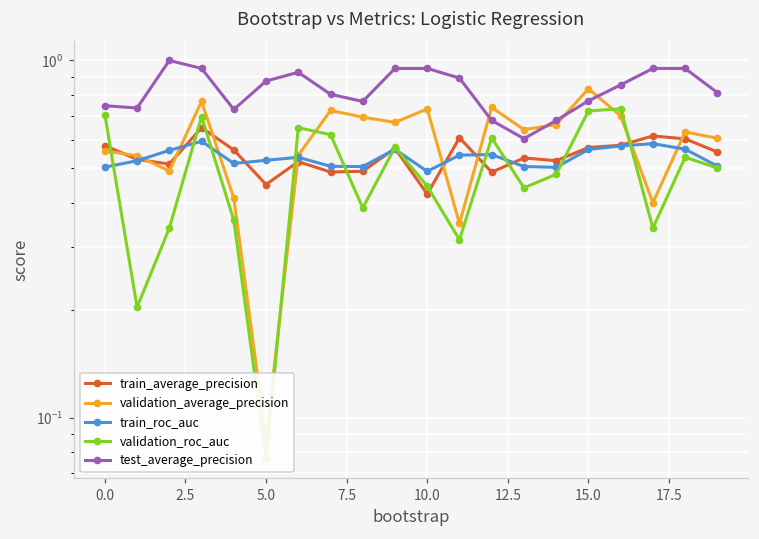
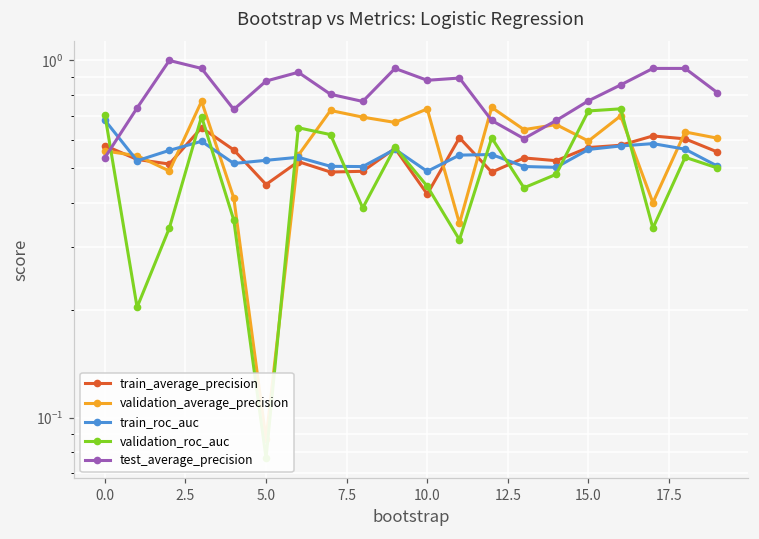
train_roc_auc, 0.0: 0.50 -> 0.68
test_average_precision, 0.0: 0.75 -> 0.53
test_average_precision, 10.0: 0.95 -> 0.88
validation_average_precision, 15.0: 0.83 -> 0.59
